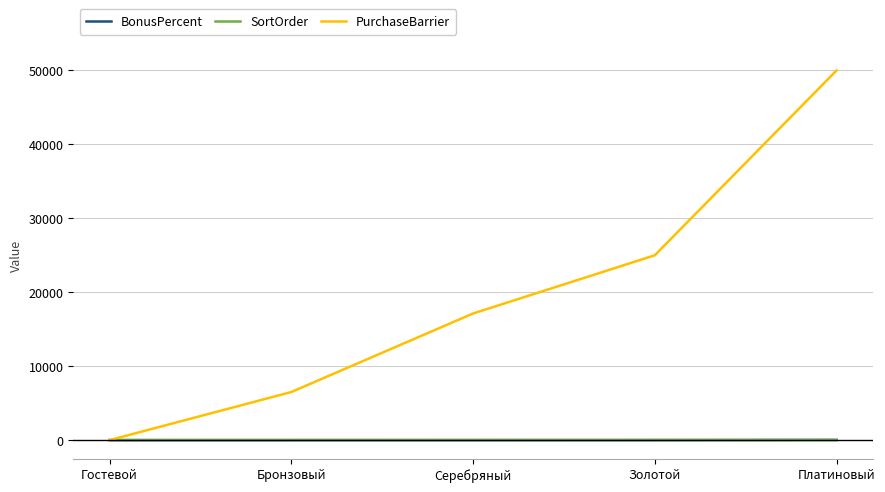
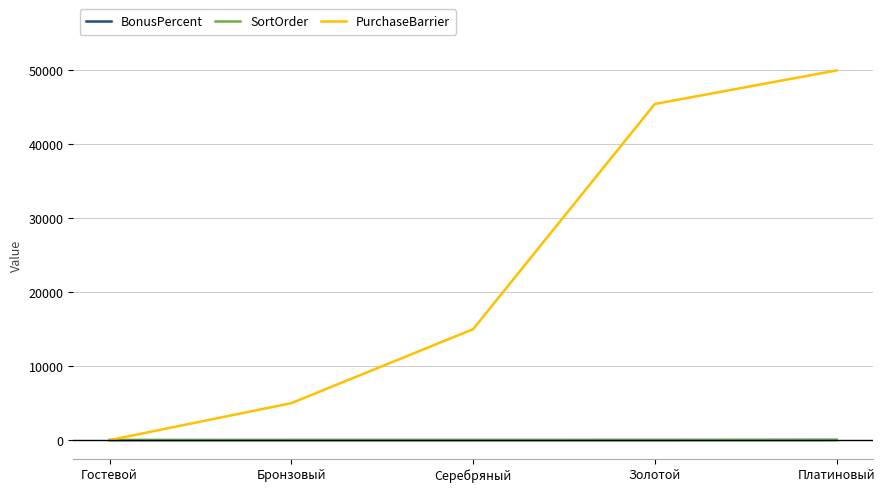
PurchaseBarrier, Бронзовый: 7000 -> 5000
PurchaseBarrier, Серебряный: 17000 -> 15000
PurchaseBarrier, Золотой: 25000 -> 45000
